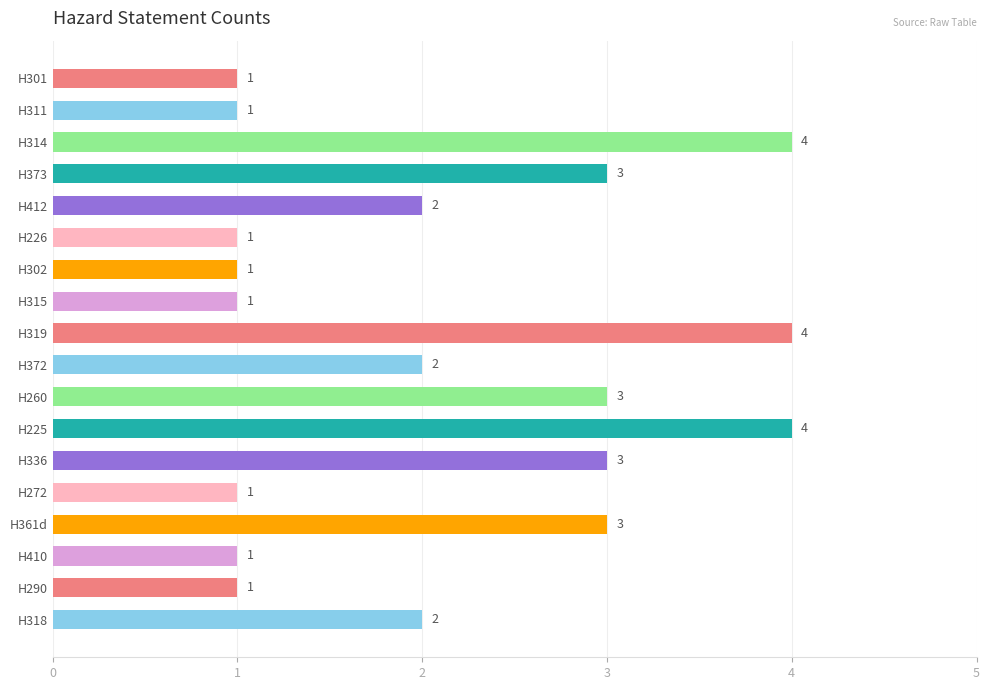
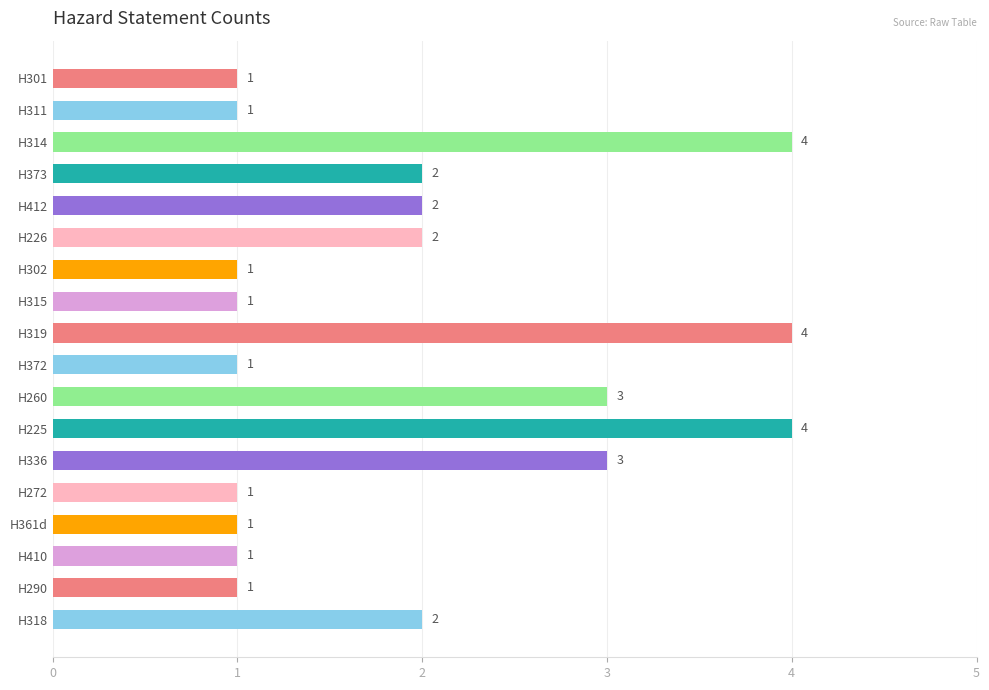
H373: 3 -> 2
H226: 1 -> 2
H372: 2 -> 1
H361d: 3 -> 1
